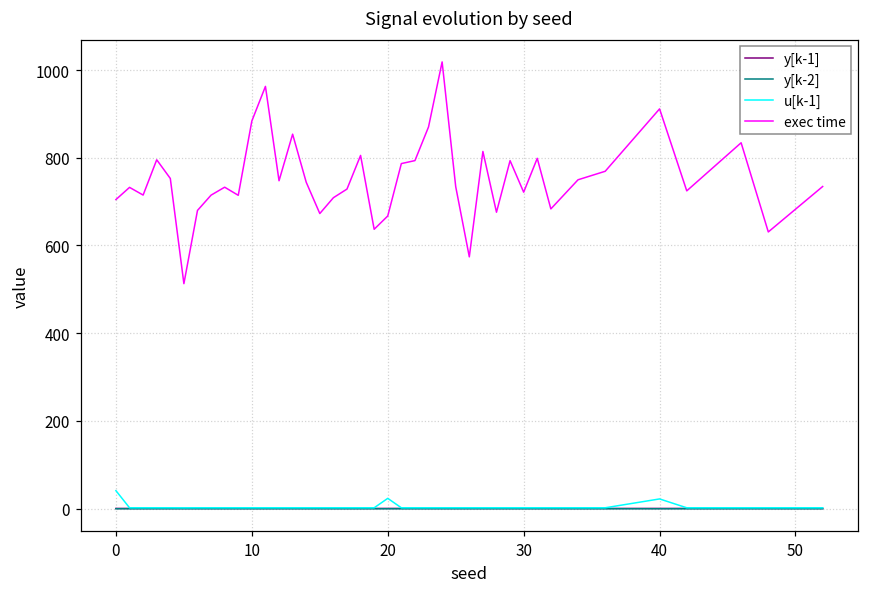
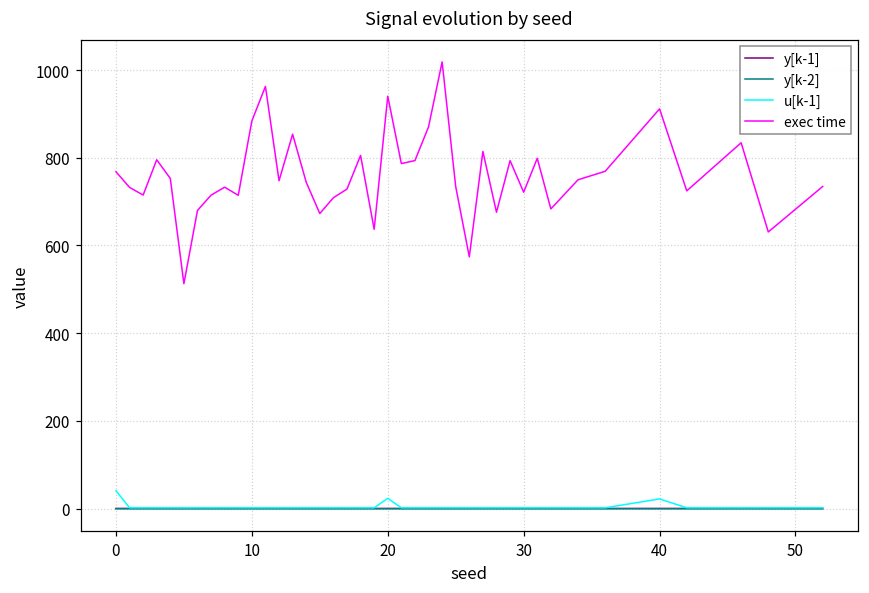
exec time, 0: 700 -> 770
exec time, 20: 670 -> 940
